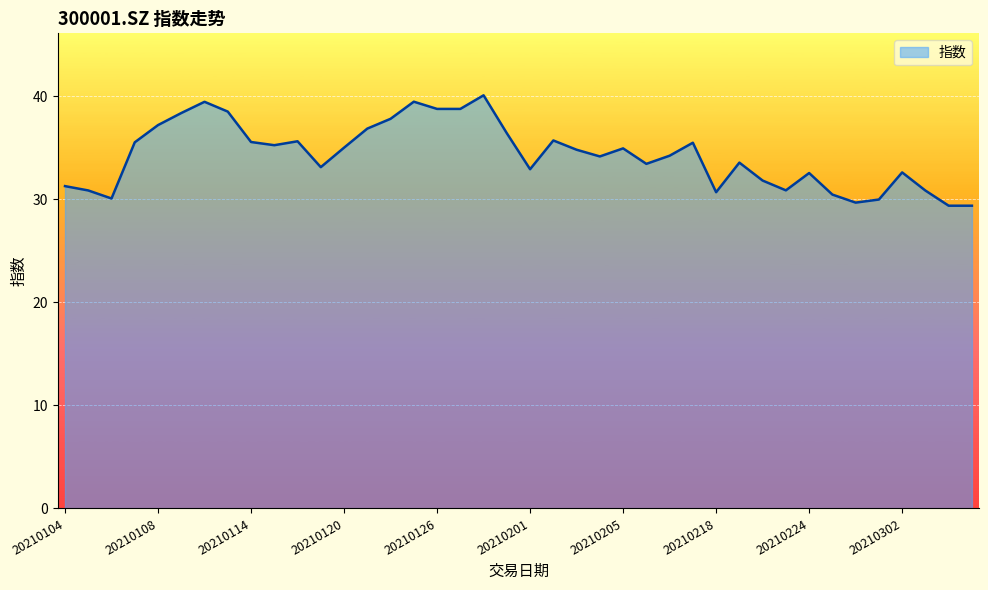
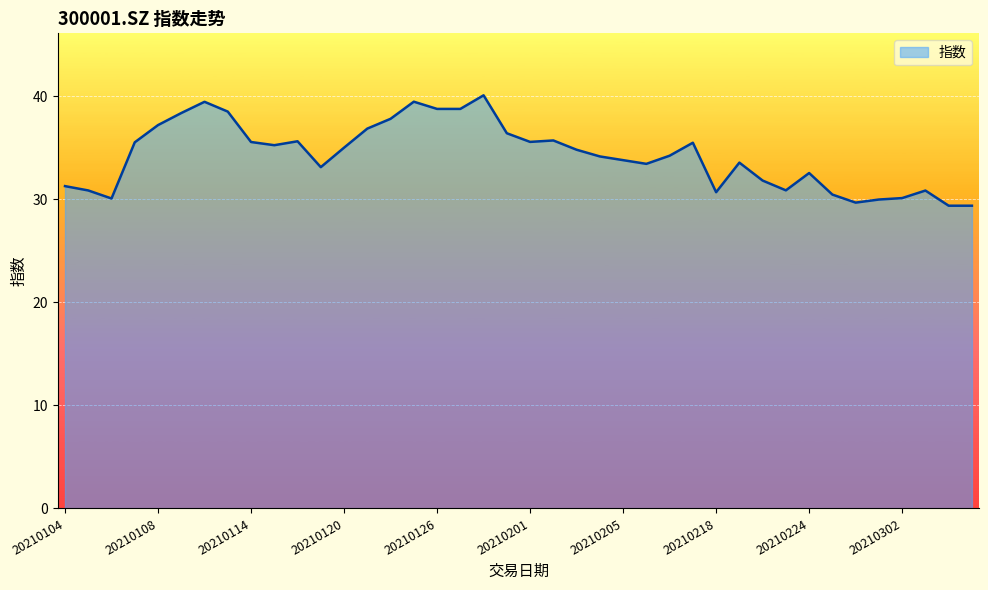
20210201: 32.9 -> 35.6
20210205: 34.9 -> 33.8
20210302: 32.6 -> 30.1
